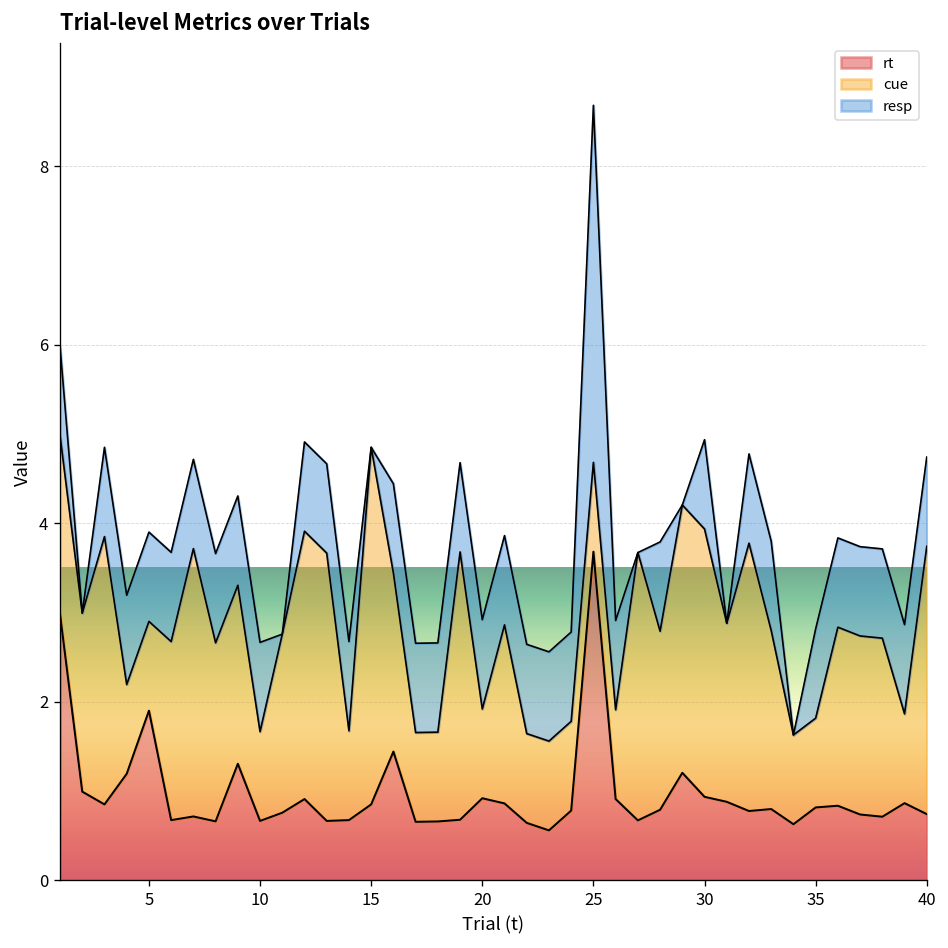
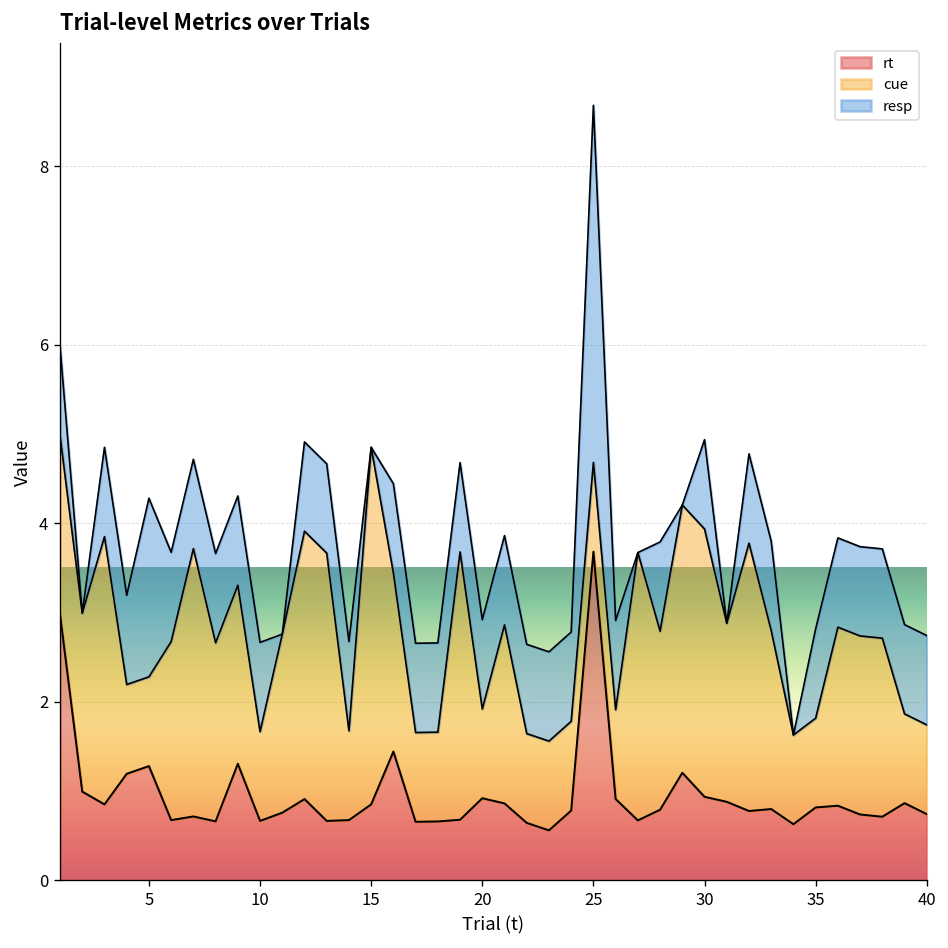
rt, 5: 1.9 -> 1.3
resp, 5: 1 -> 2
cue, 40: 3 -> 1
